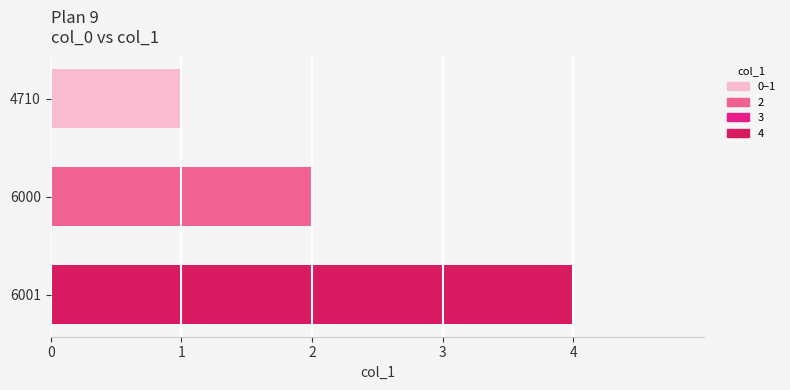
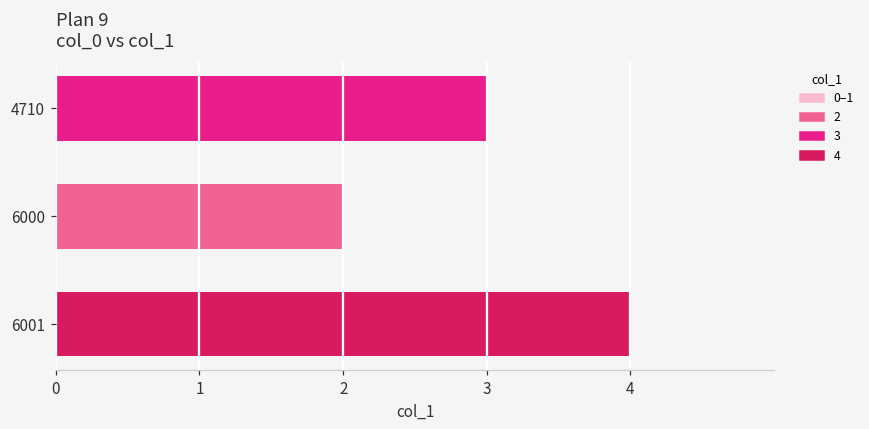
4710: 1 -> 3
